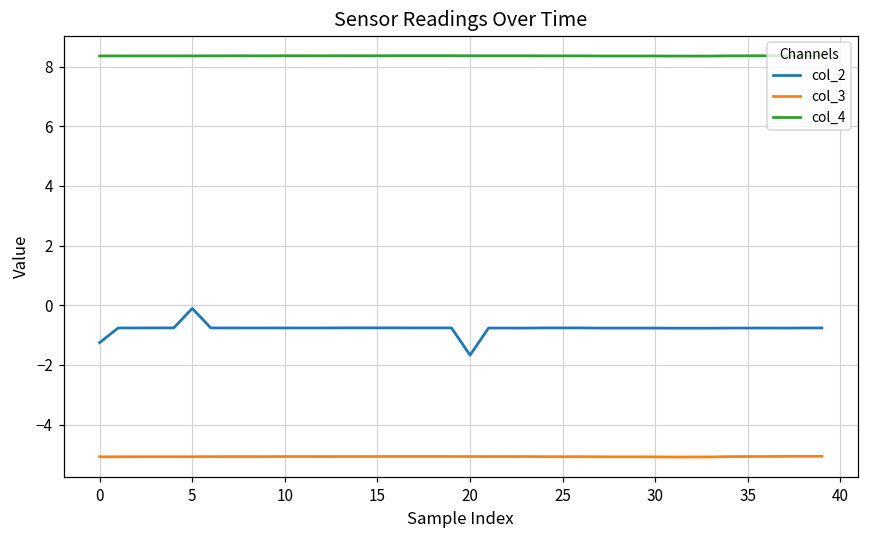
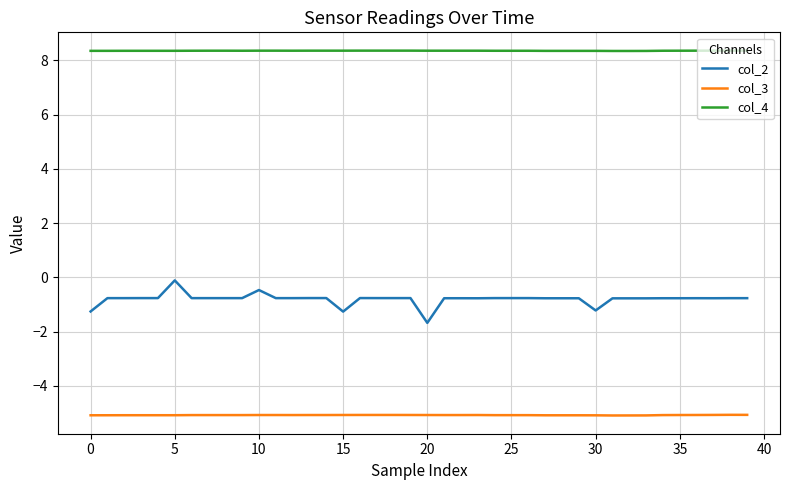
col_2, 10: -0.8 -> -0.5
col_2, 15: -0.8 -> -1.3
col_2, 30: -0.8 -> -1.2
